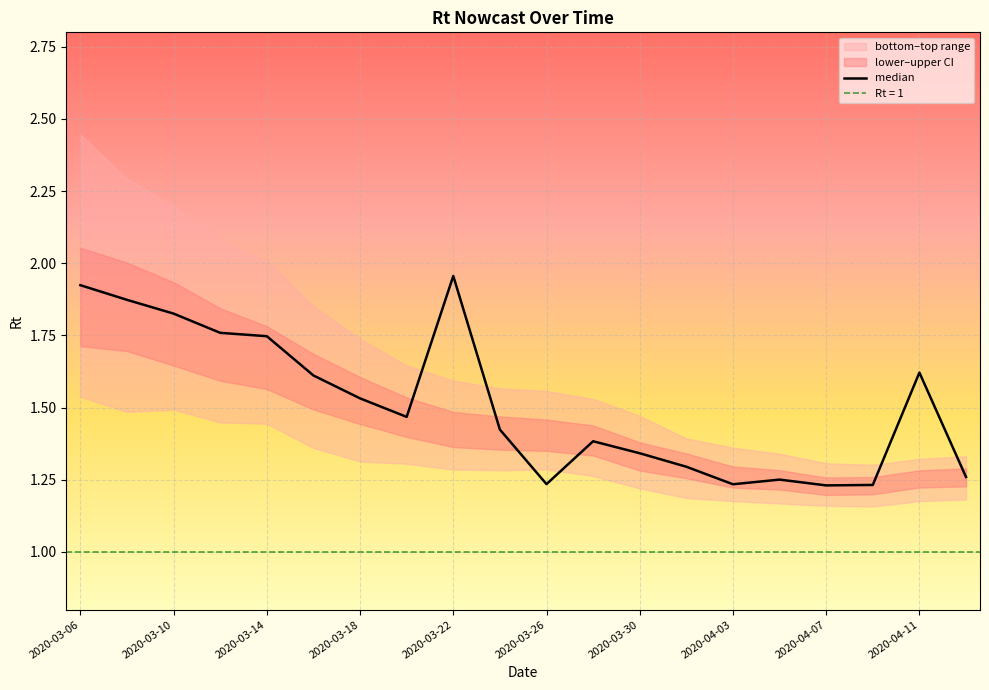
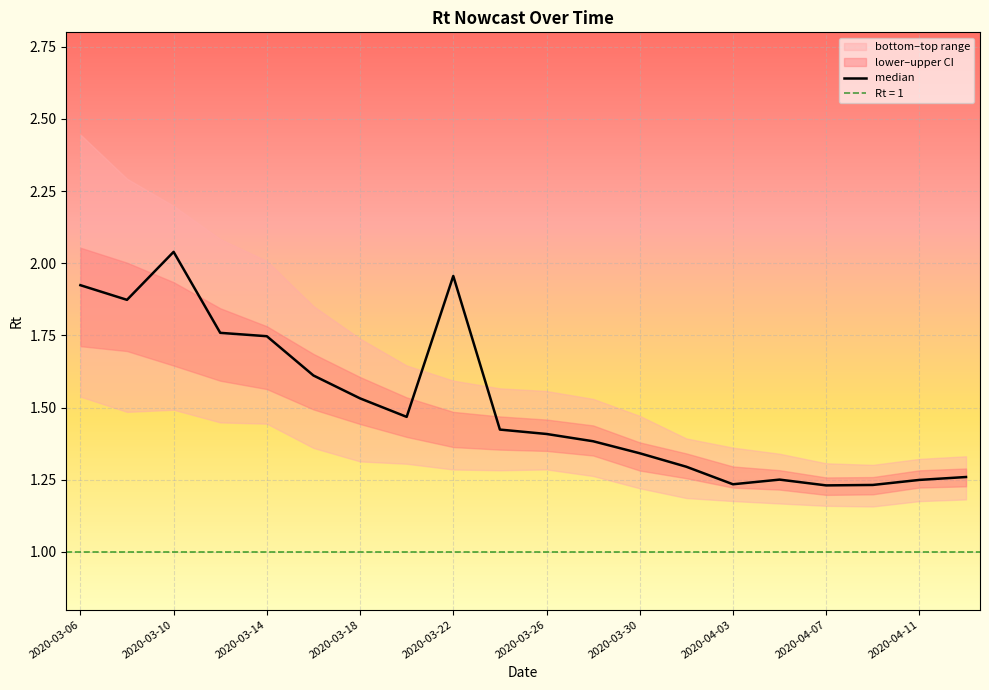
median, 2020-03-10: 1.83 -> 2.04
median, 2020-03-26: 1.24 -> 1.41
median, 2020-04-11: 1.62 -> 1.25
